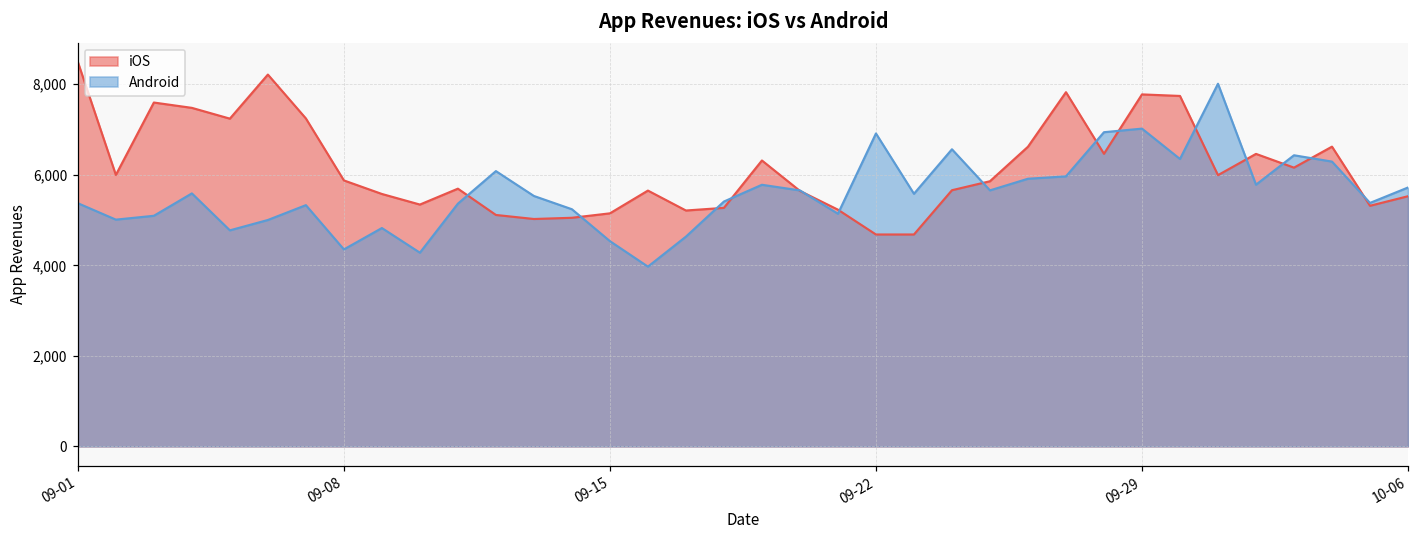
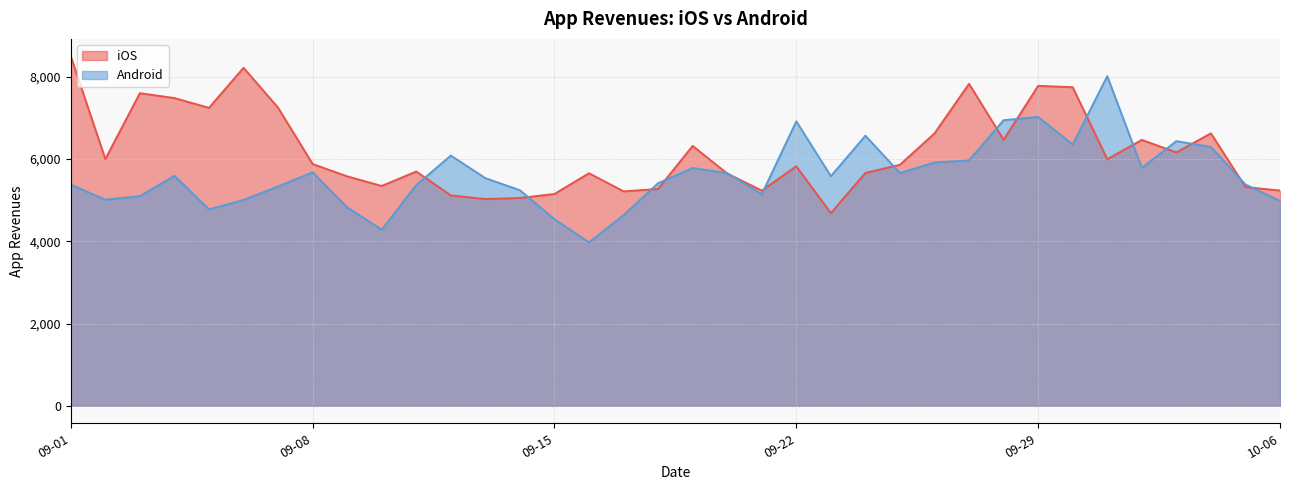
Android, 09-08: 4,400 -> 5,700
iOS, 09-22: 4,700 -> 5,800
iOS, 10-06: 5,500 -> 5,200
Android, 10-06: 5,700 -> 5,000
